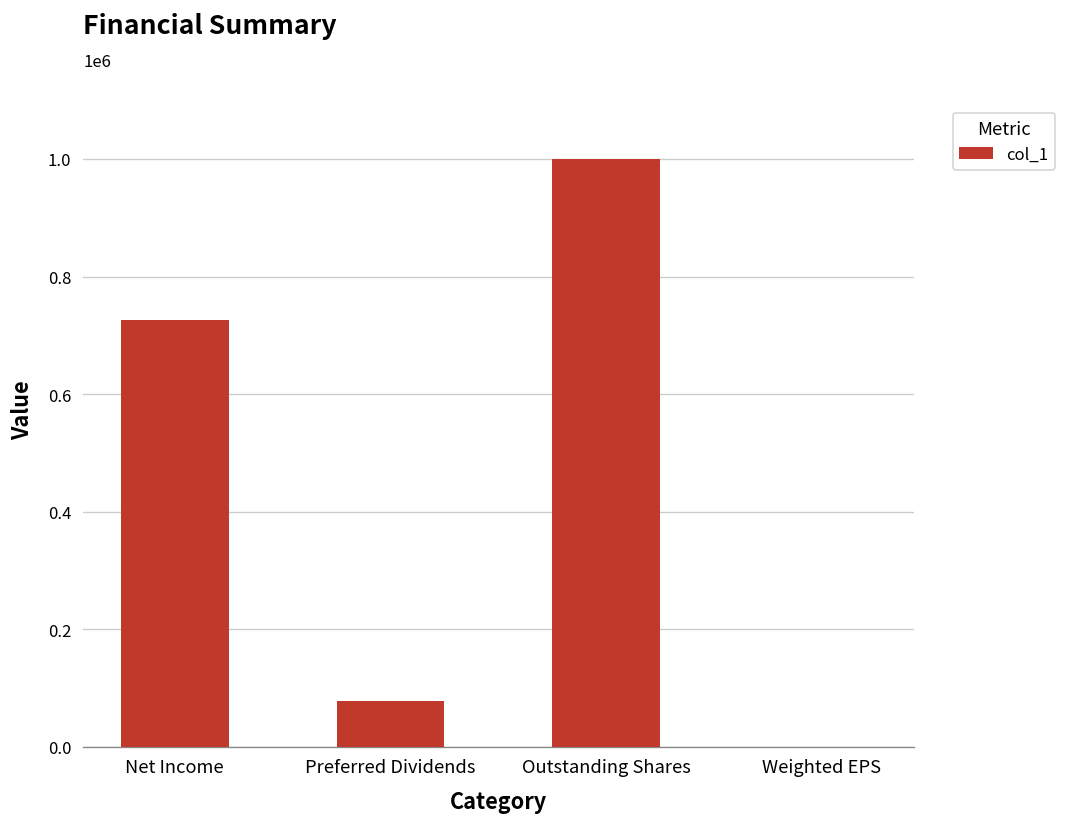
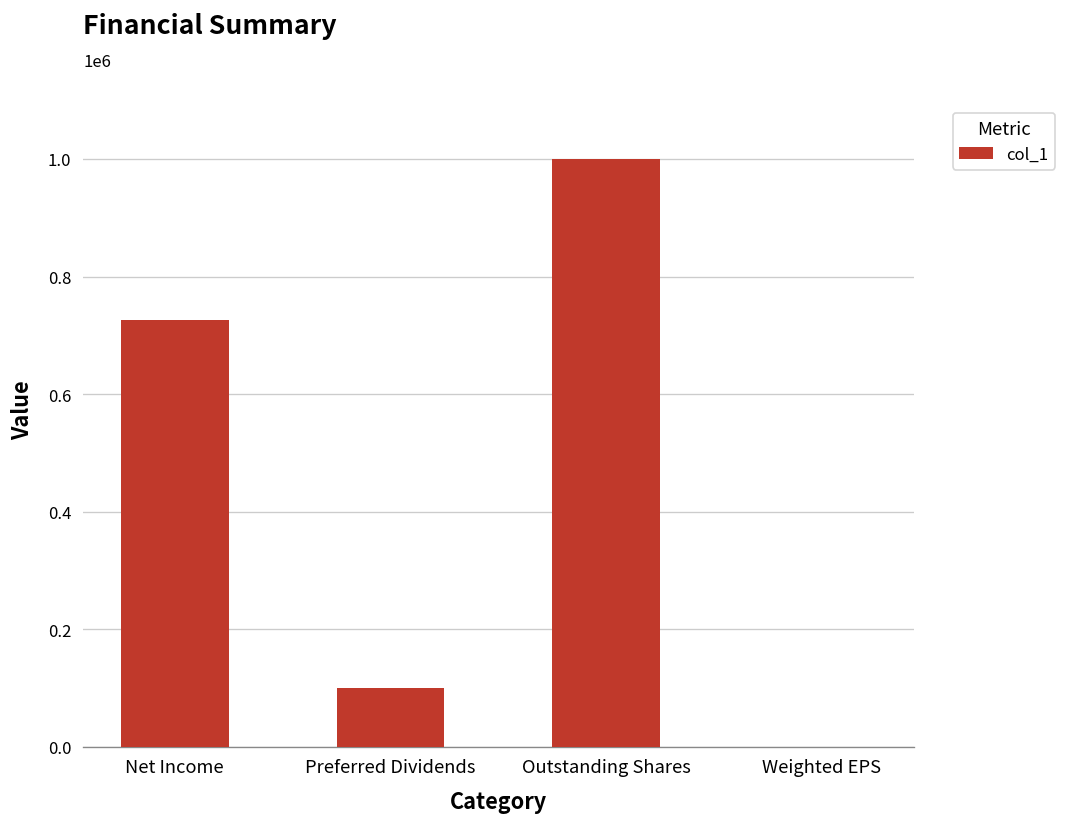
Preferred Dividends: 80000 -> 100000
